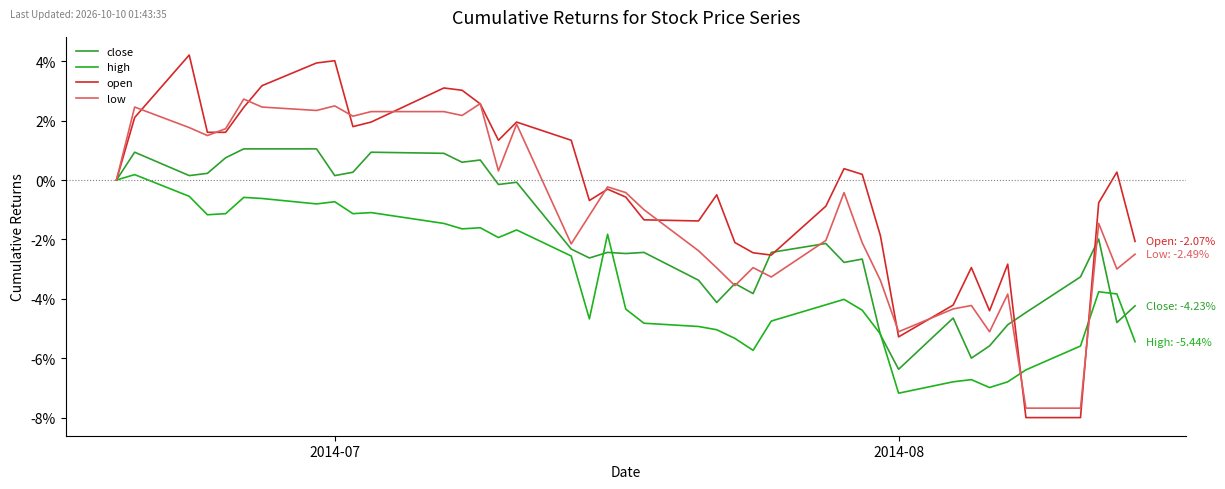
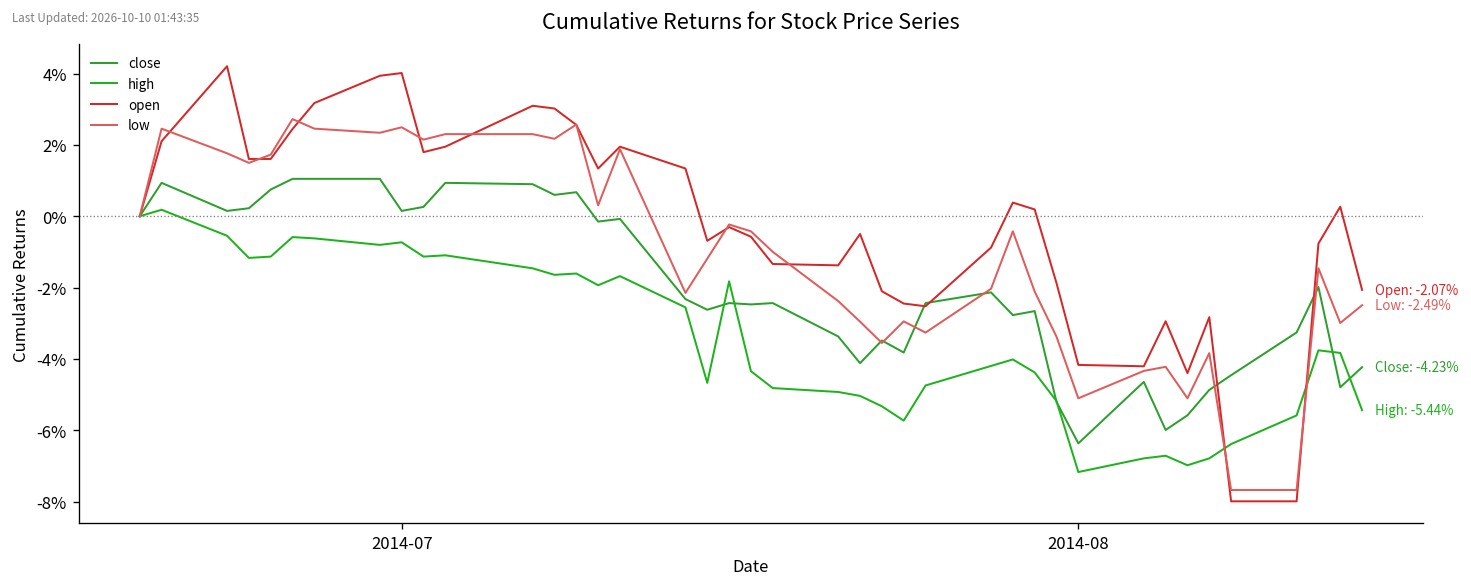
open, 2014-08: -5.3% -> -4.2%
